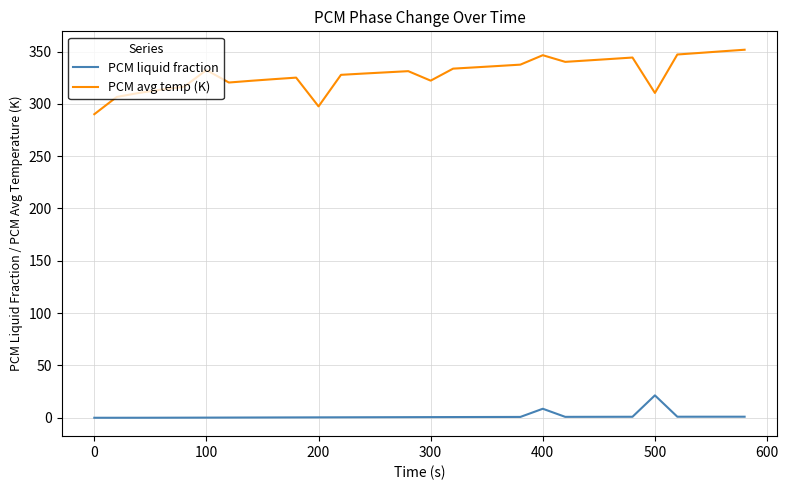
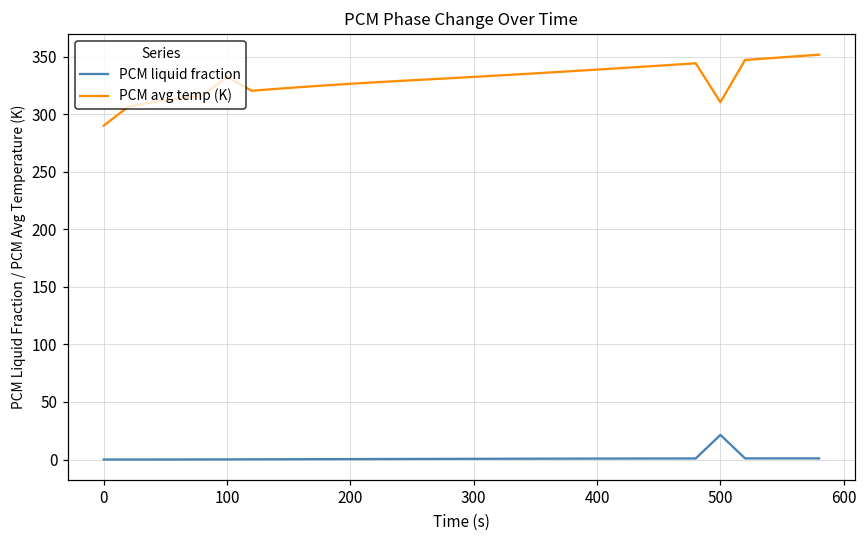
PCM avg temp (K), 200: 298 -> 326
PCM avg temp (K), 300: 322 -> 332
PCM liquid fraction, 400: 9 -> 1
PCM avg temp (K), 400: 346 -> 339
